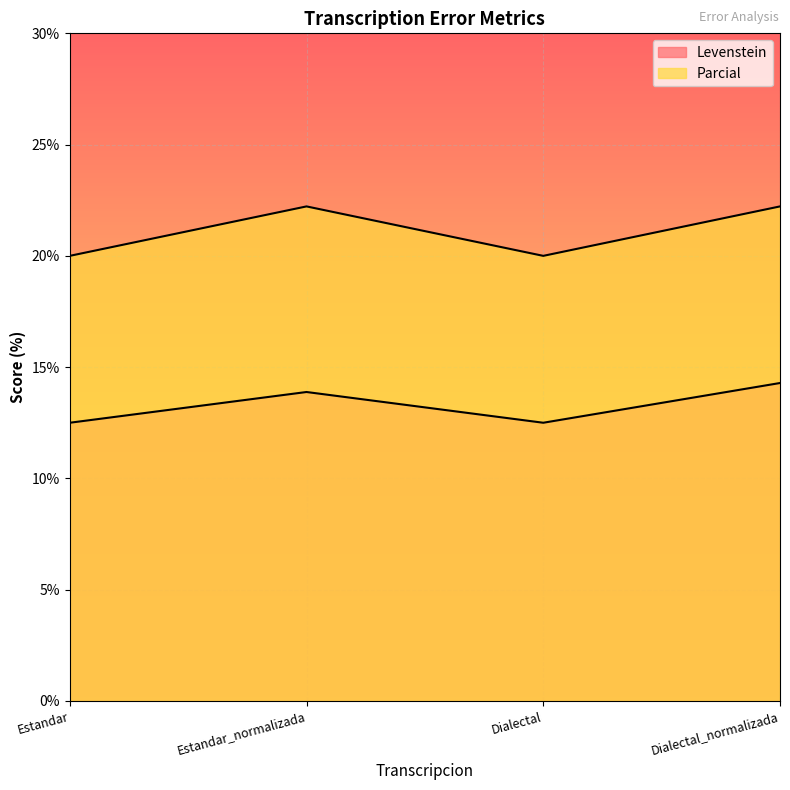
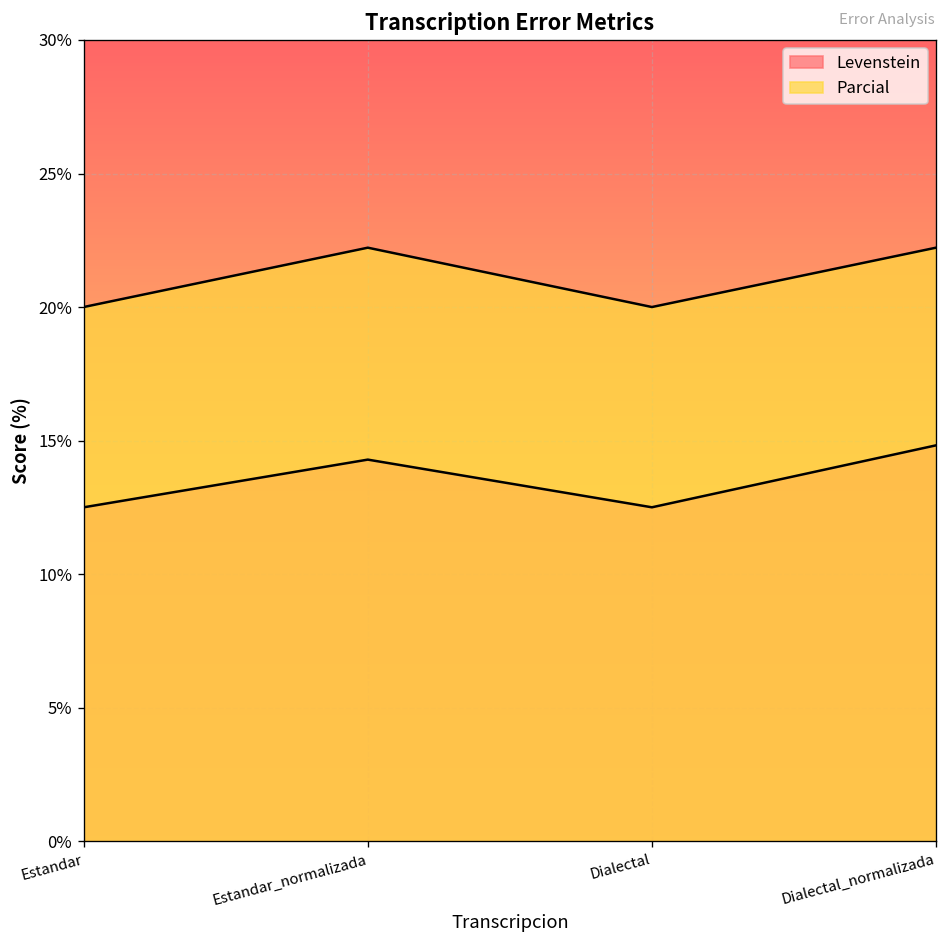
Levenstein, Estandar_normalizada: 13.9% -> 14.3%
Levenstein, Dialectal_normalizada: 14.3% -> 14.8%
